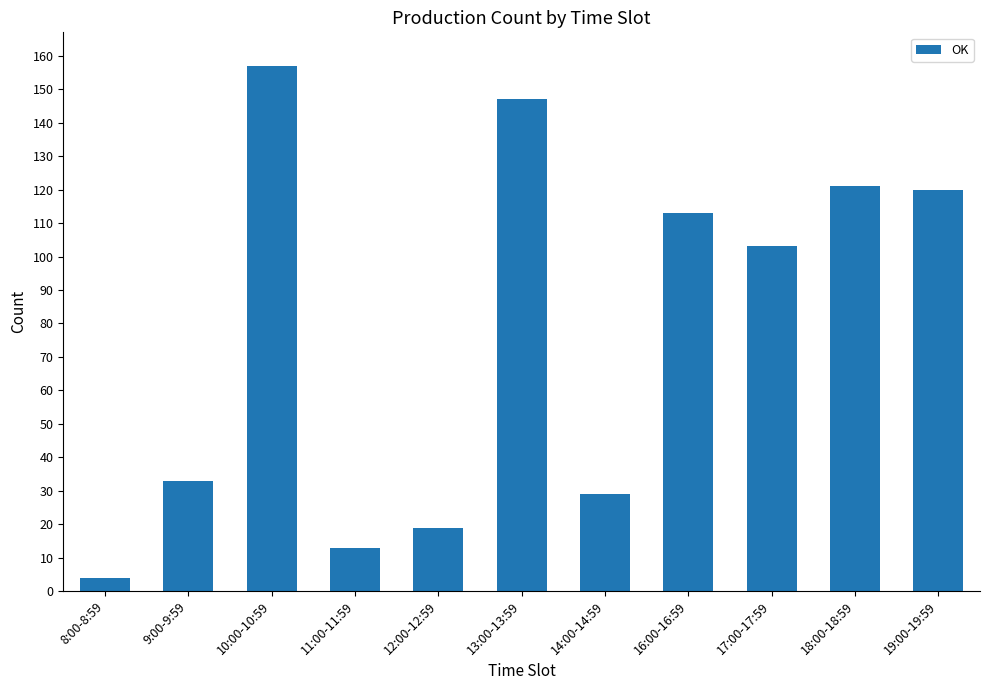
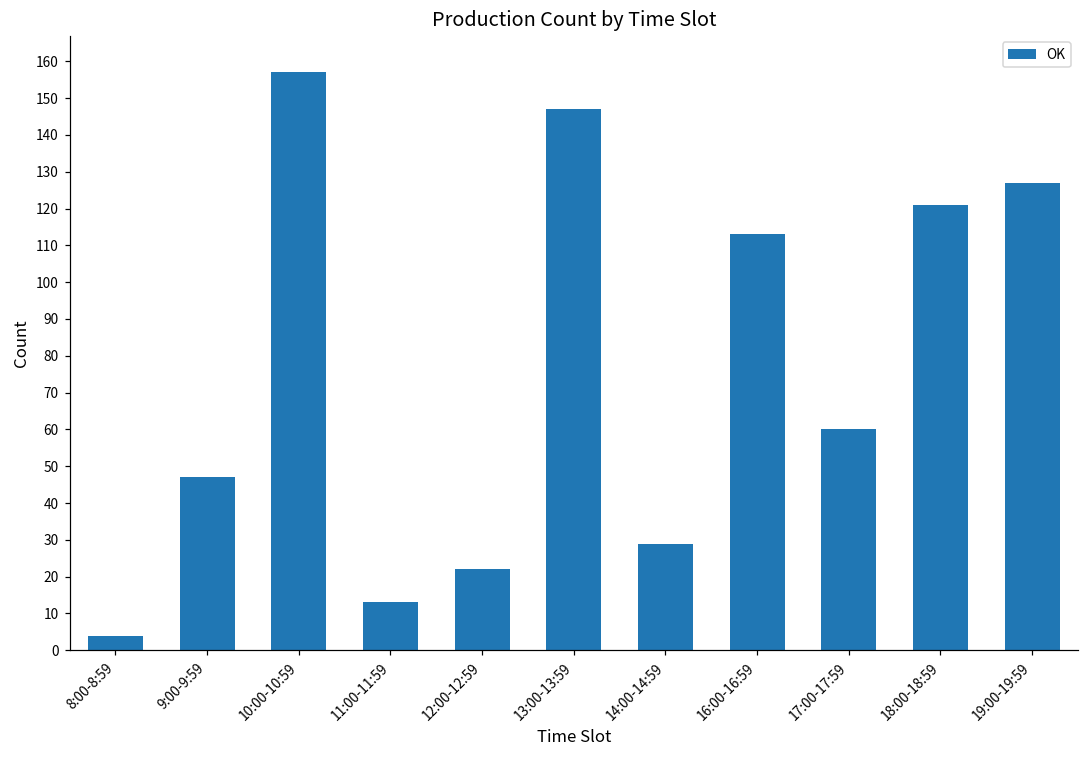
9:00-9:59: 33 -> 47
12:00-12:59: 19 -> 22
17:00-17:59: 103 -> 60
19:00-19:59: 120 -> 127
